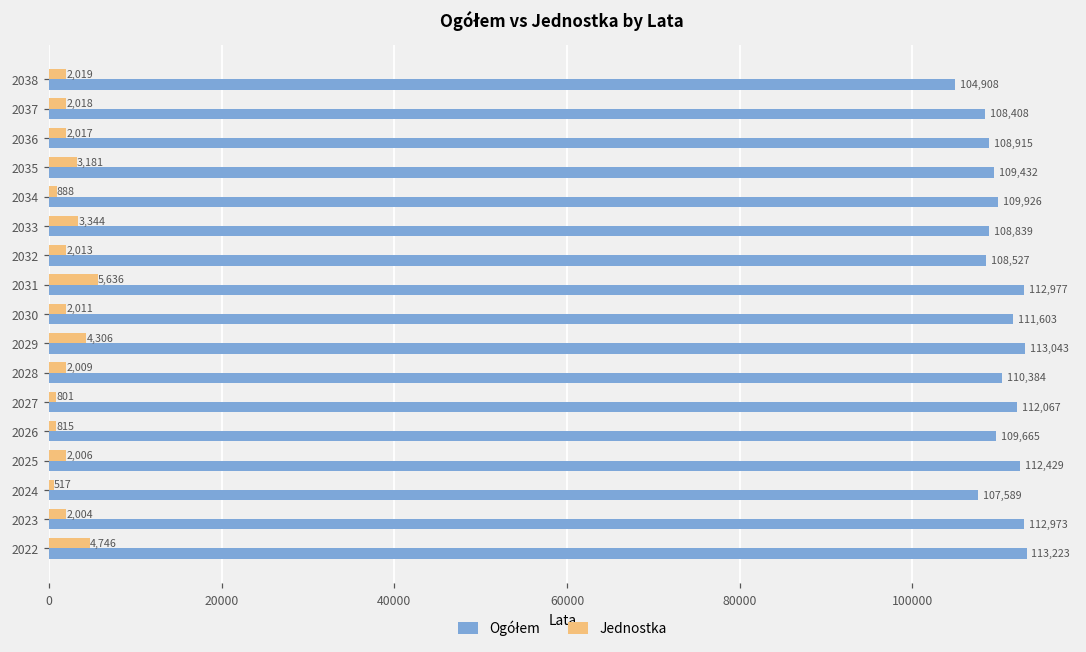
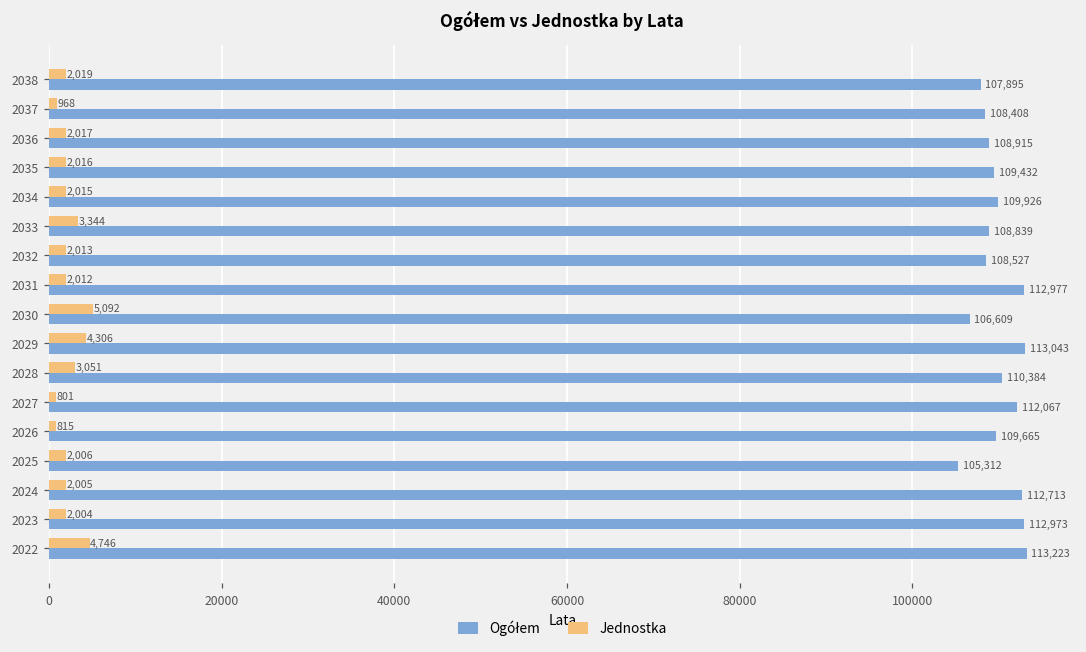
Ogółem, 2038: 104,908 -> 107,895
Jednostka, 2037: 2,018 -> 968
Jednostka, 2035: 3,181 -> 2,016
Jednostka, 2034: 888 -> 2,015
Jednostka, 2031: 5,636 -> 2,012
Jednostka, 2030: 2,011 -> 5,092
Ogółem, 2030: 111,603 -> 106,609
Jednostka, 2028: 2,009 -> 3,051
Ogółem, 2025: 112,429 -> 105,312
Jednostka, 2024: 517 -> 2,005
Ogółem, 2024: 107,589 -> 112,713
